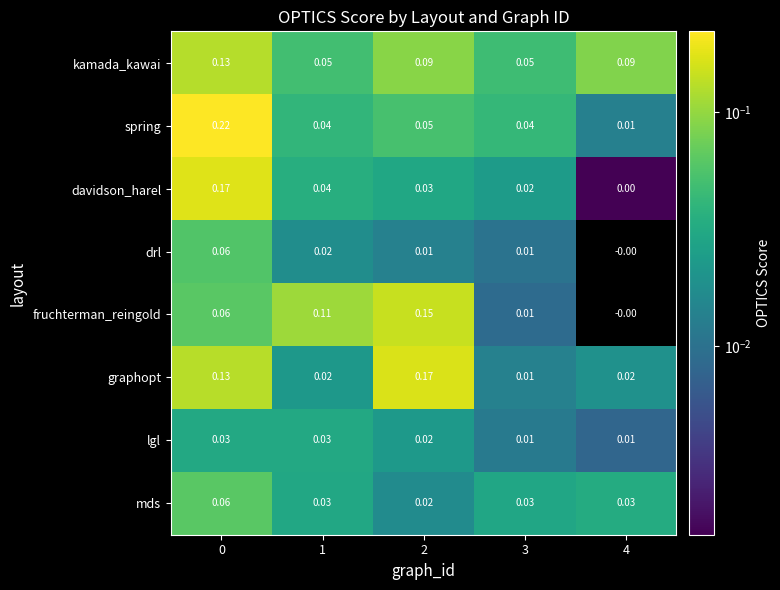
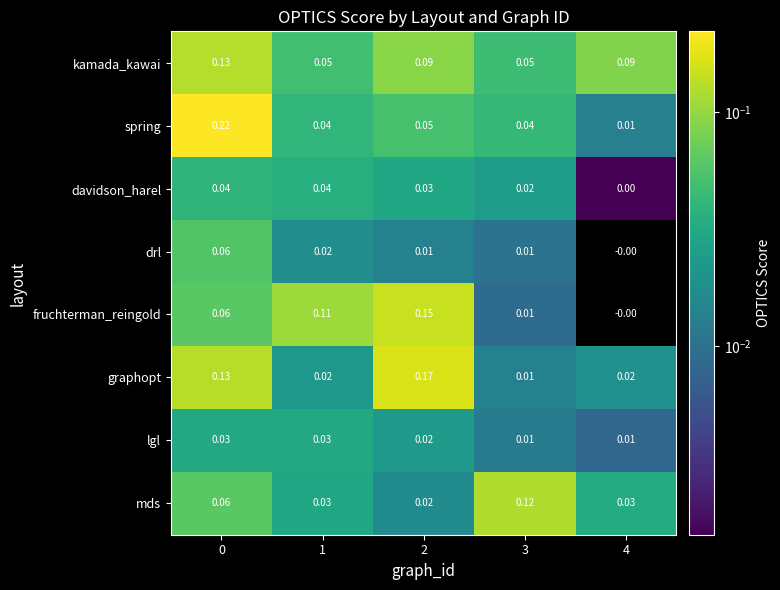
davidson_harel, 0: 0.17 -> 0.04
mds, 3: 0.03 -> 0.12
